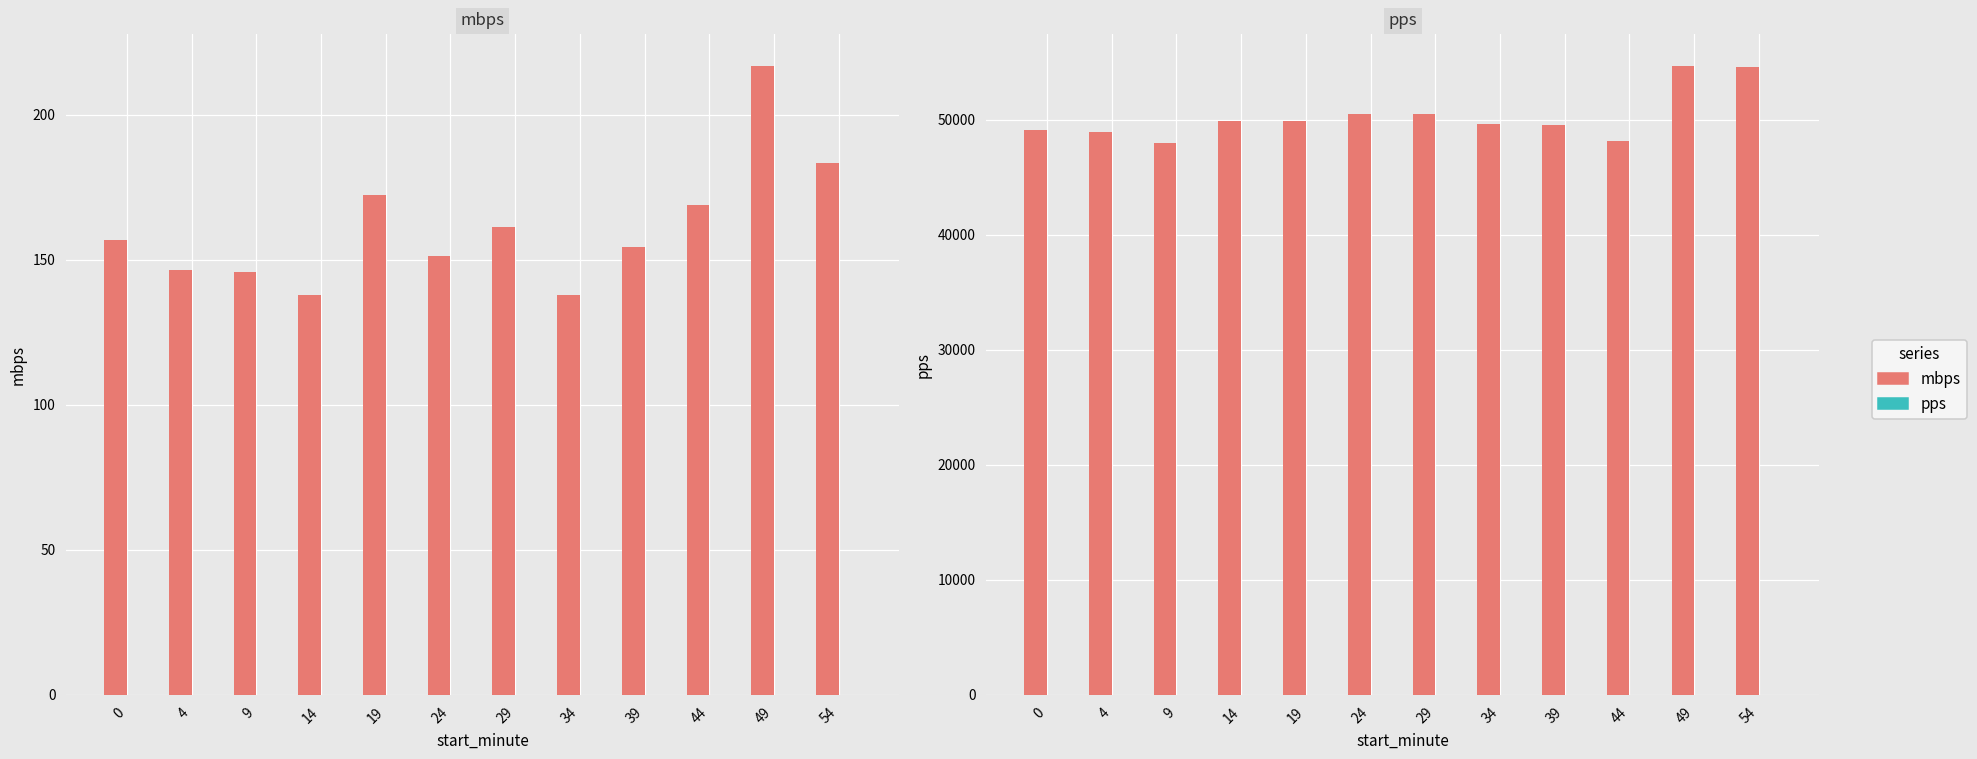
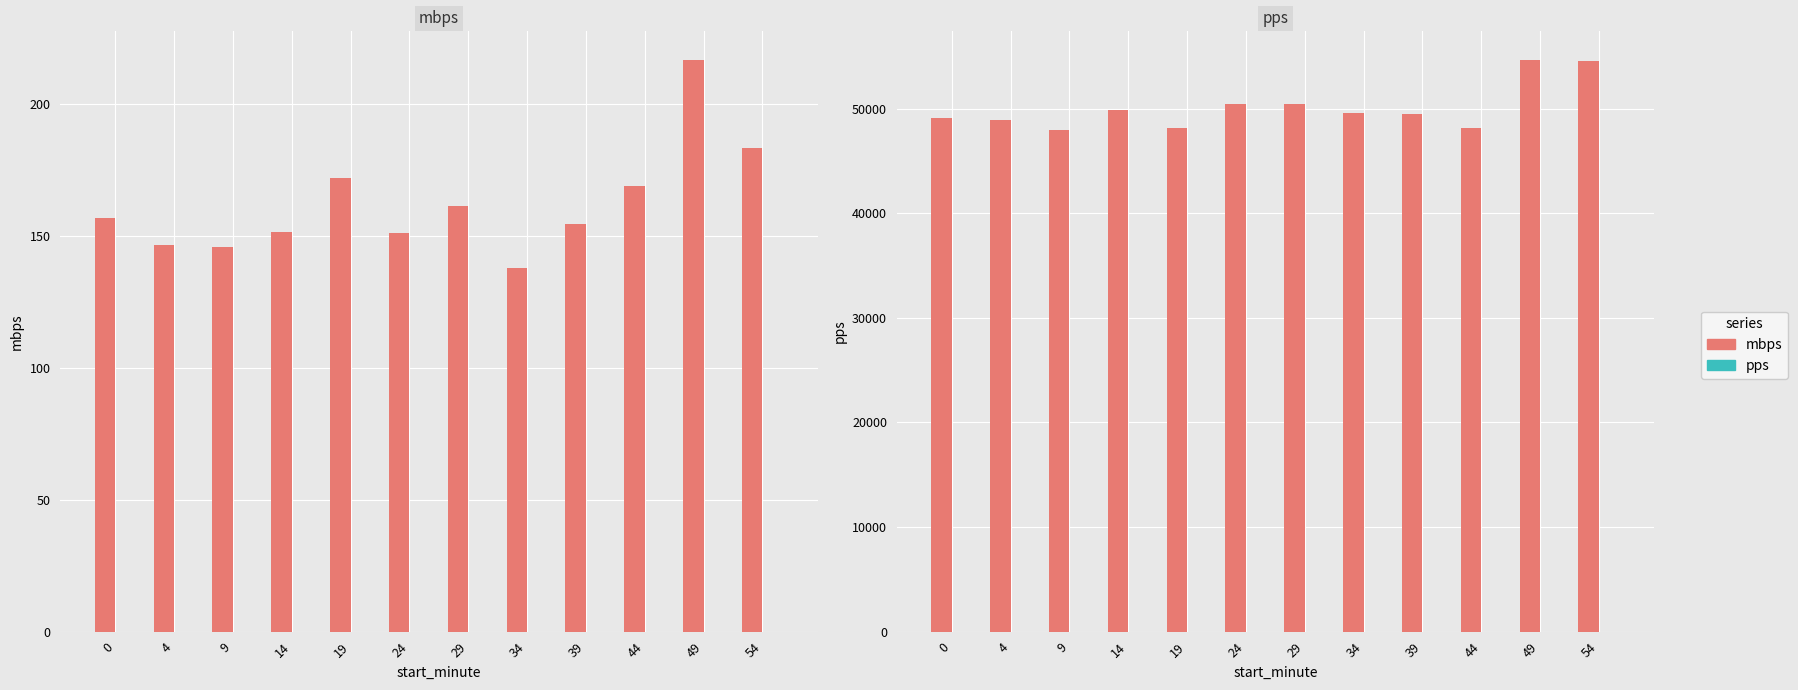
mbps, mbps, 14: 138 -> 151
pps, mbps, 19: 49900 -> 48200
